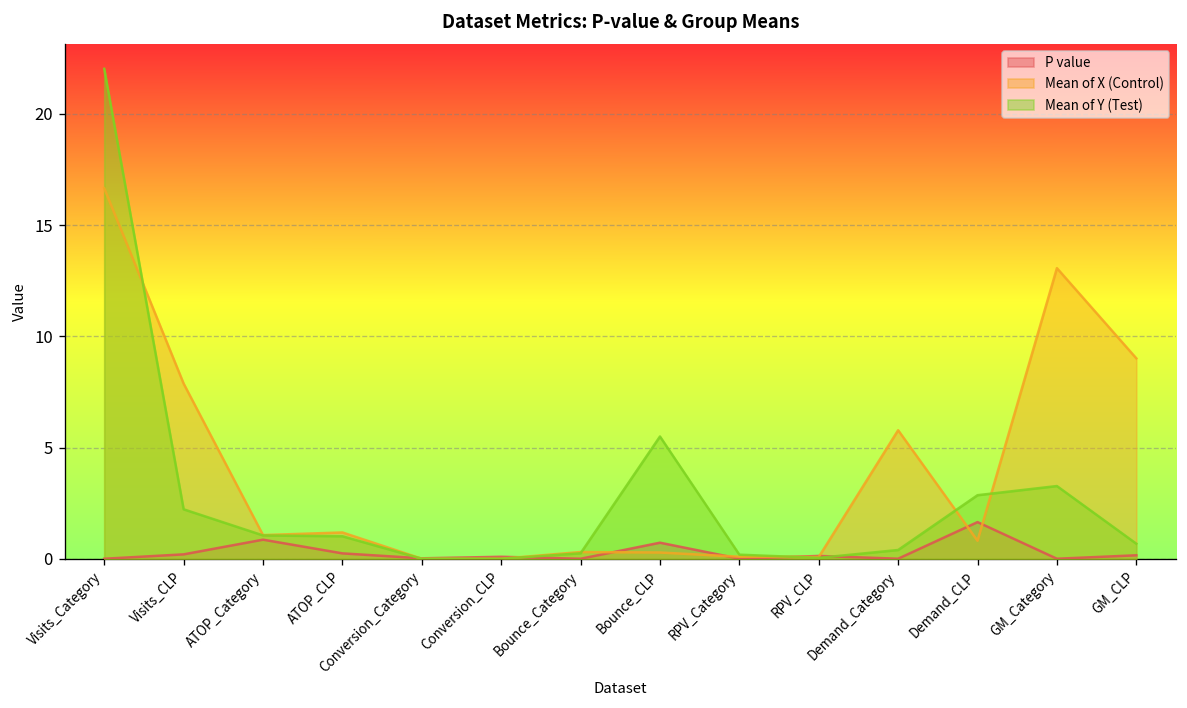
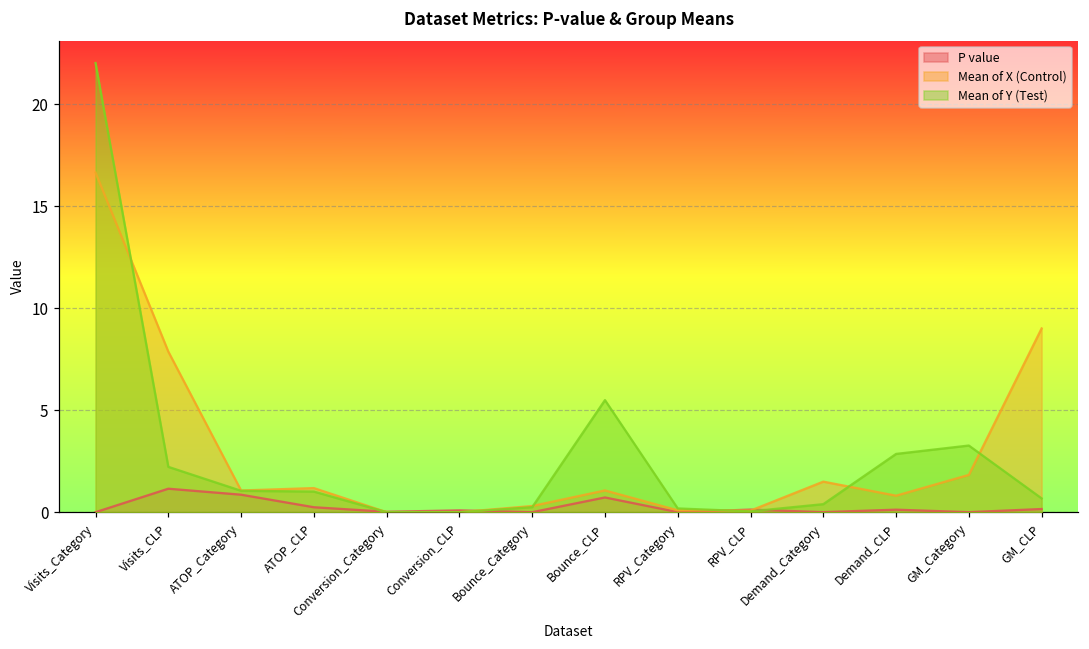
P value, Visits_CLP: 0.2 -> 1.2
Mean of X (Control), Bounce_CLP: 0.3 -> 1.1
Mean of X (Control), Demand_Category: 5.8 -> 1.5
P value, Demand_CLP: 1.6 -> 0.1
Mean of X (Control), GM_Category: 13.1 -> 1.8
